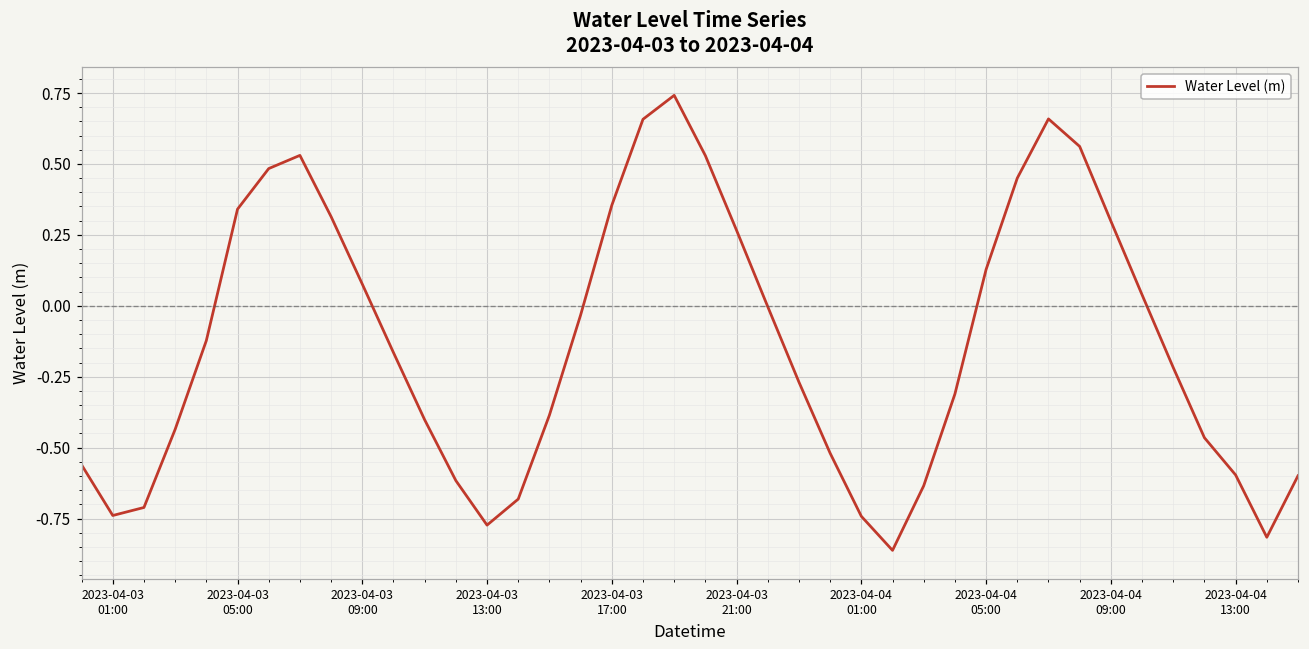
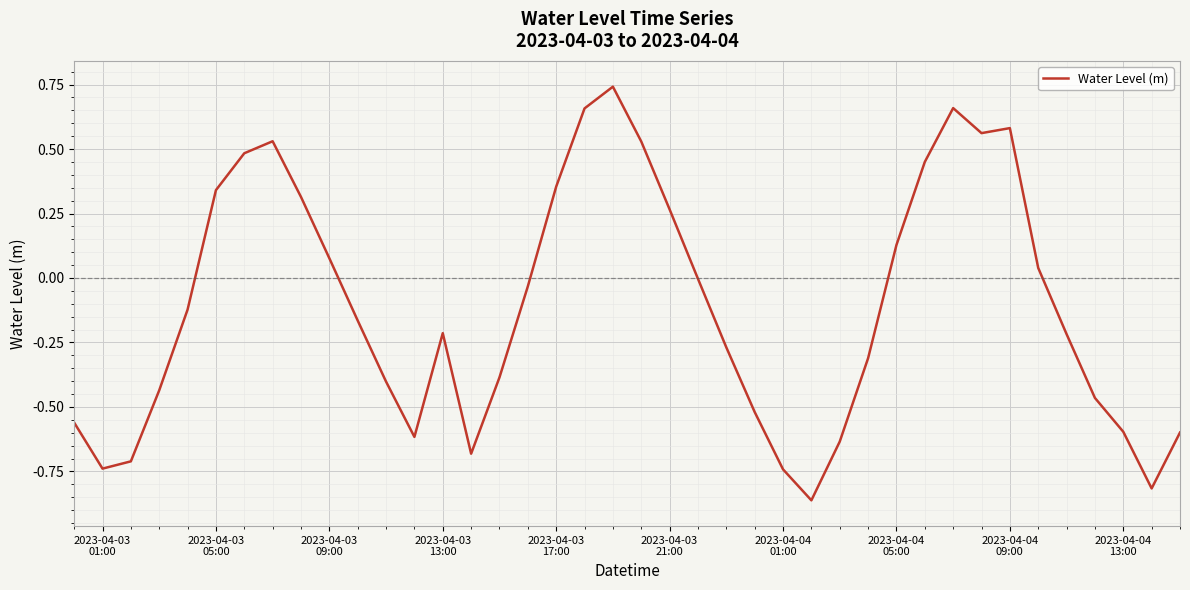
2023-04-03 13:00: -0.77 -> -0.21
2023-04-04 09:00: 0.30 -> 0.58
